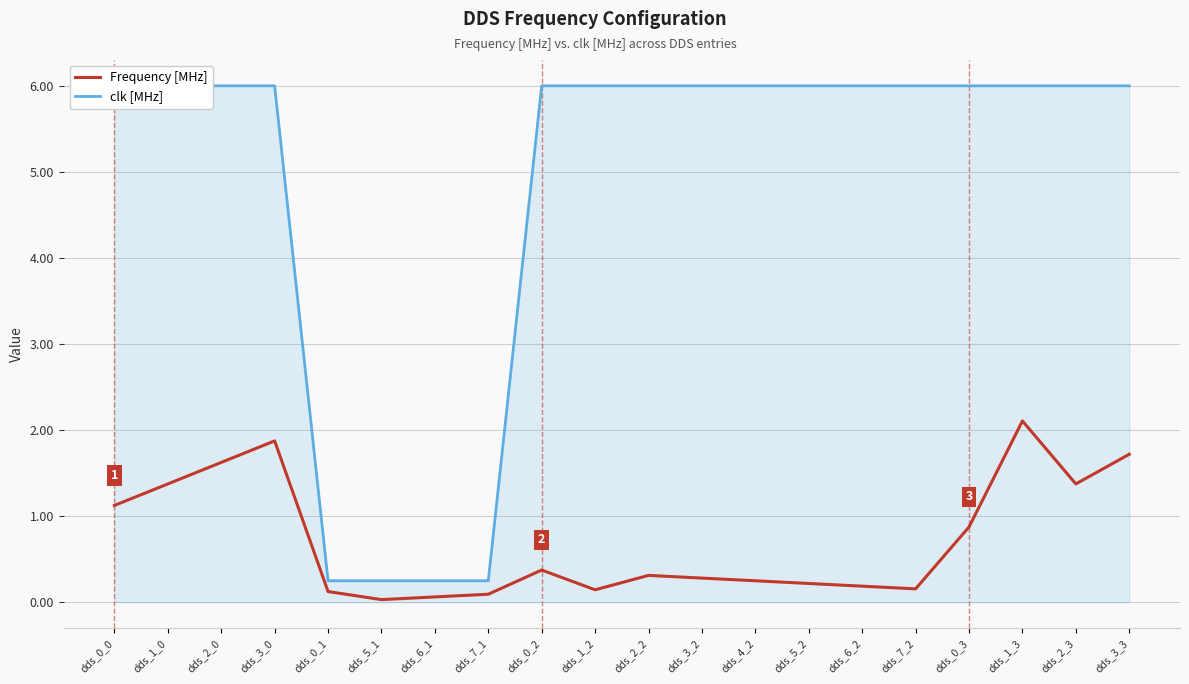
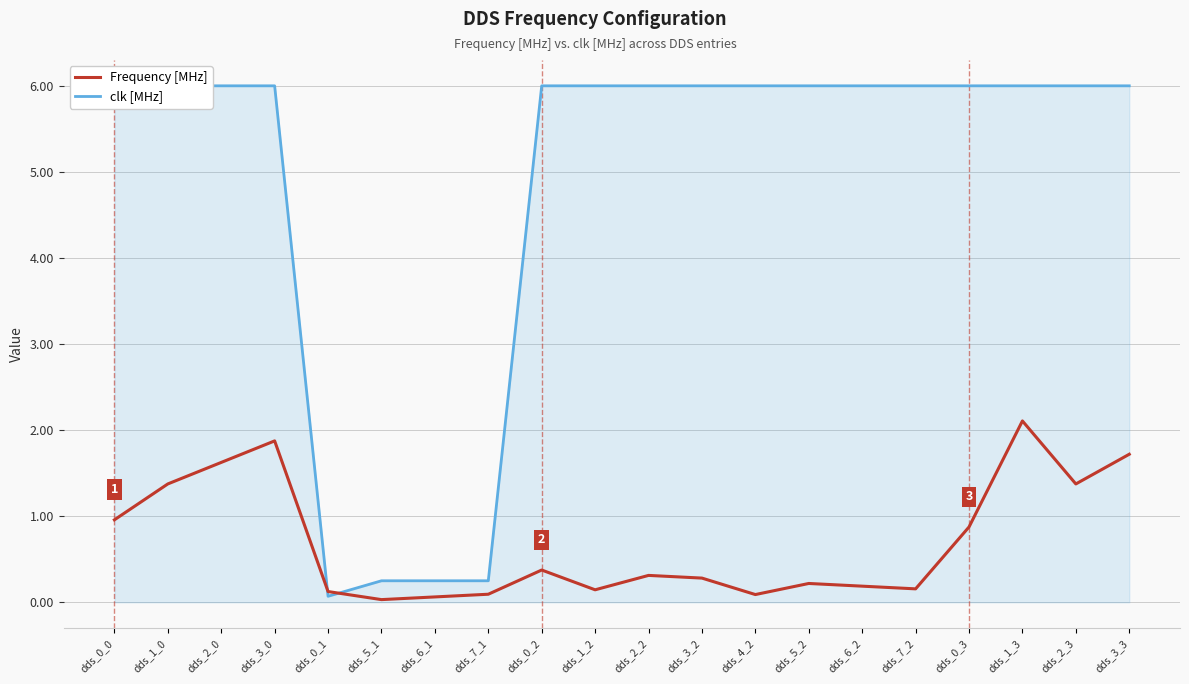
Frequency [MHz], dds_0_0: 1.1 -> 1.0
clk [MHz], dds_0_1: 0.3 -> 0.1
Frequency [MHz], dds_4_2: 0.3 -> 0.1
